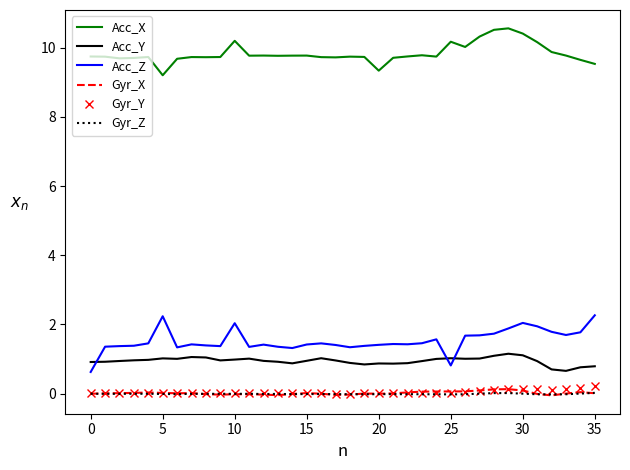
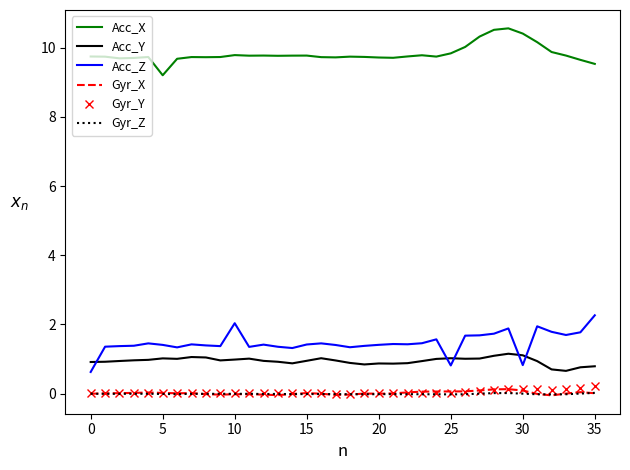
Acc_Z, 5: 2.2 -> 1.4
Acc_X, 10: 10.2 -> 9.8
Acc_X, 20: 9.3 -> 9.7
Acc_X, 25: 10.2 -> 9.8
Acc_Z, 30: 2.0 -> 0.8
